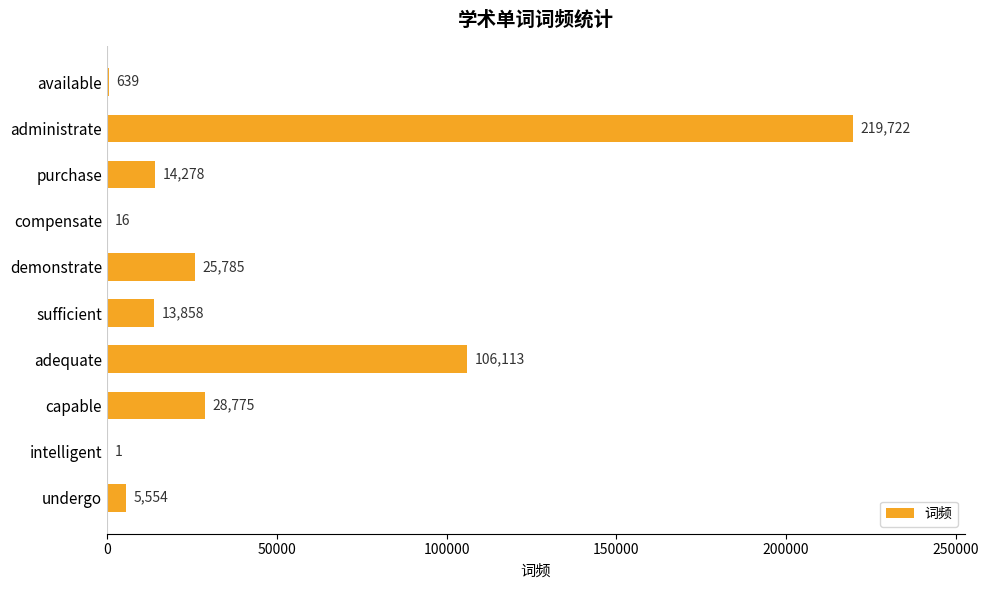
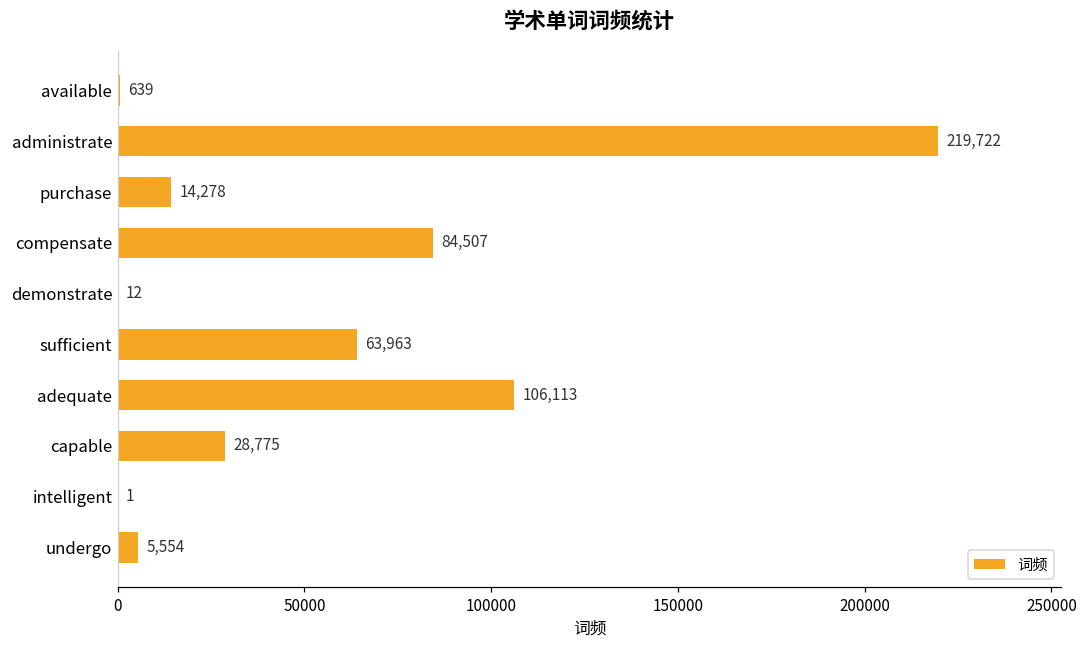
compensate: 16 -> 84,507
demonstrate: 25,785 -> 12
sufficient: 13,858 -> 63,963
